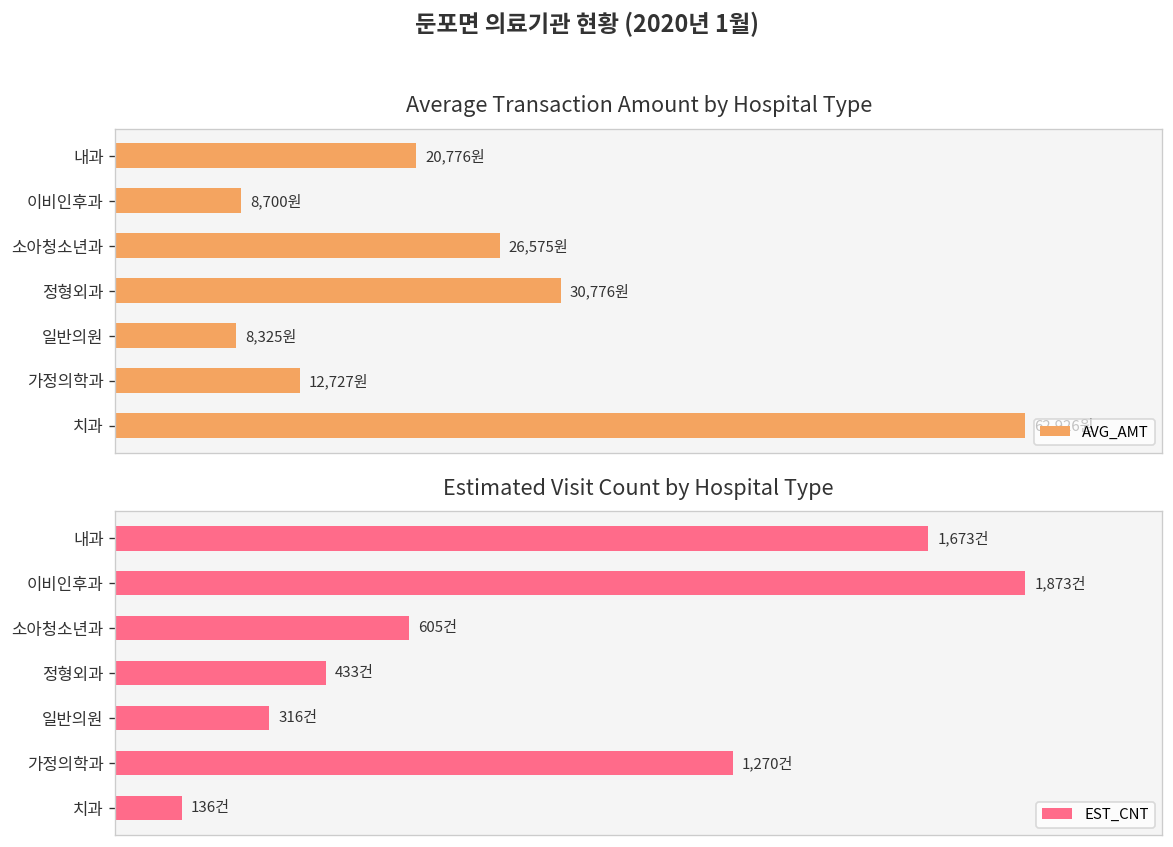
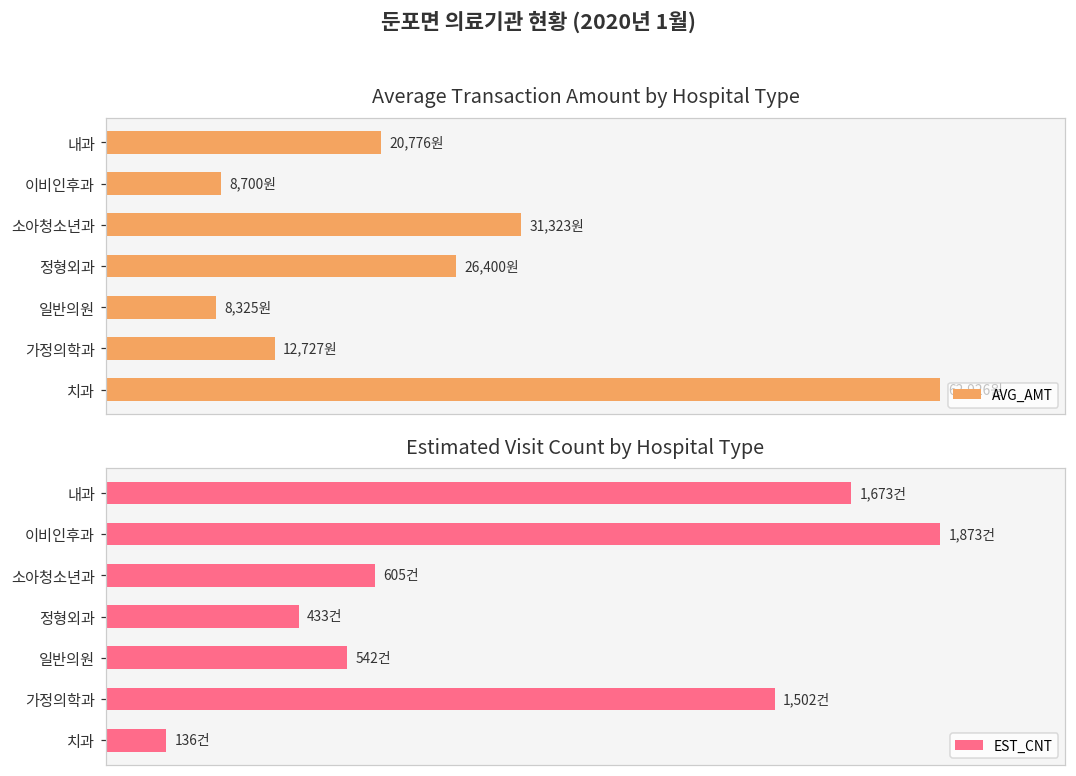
Average Transaction Amount by Hospital Type, 소아청소년과: 26,575원 -> 31,323원
Average Transaction Amount by Hospital Type, 정형외과: 30,776원 -> 26,400원
Estimated Visit Count by Hospital Type, 일반의원: 316건 -> 542건
Estimated Visit Count by Hospital Type, 가정의학과: 1,270건 -> 1,502건
